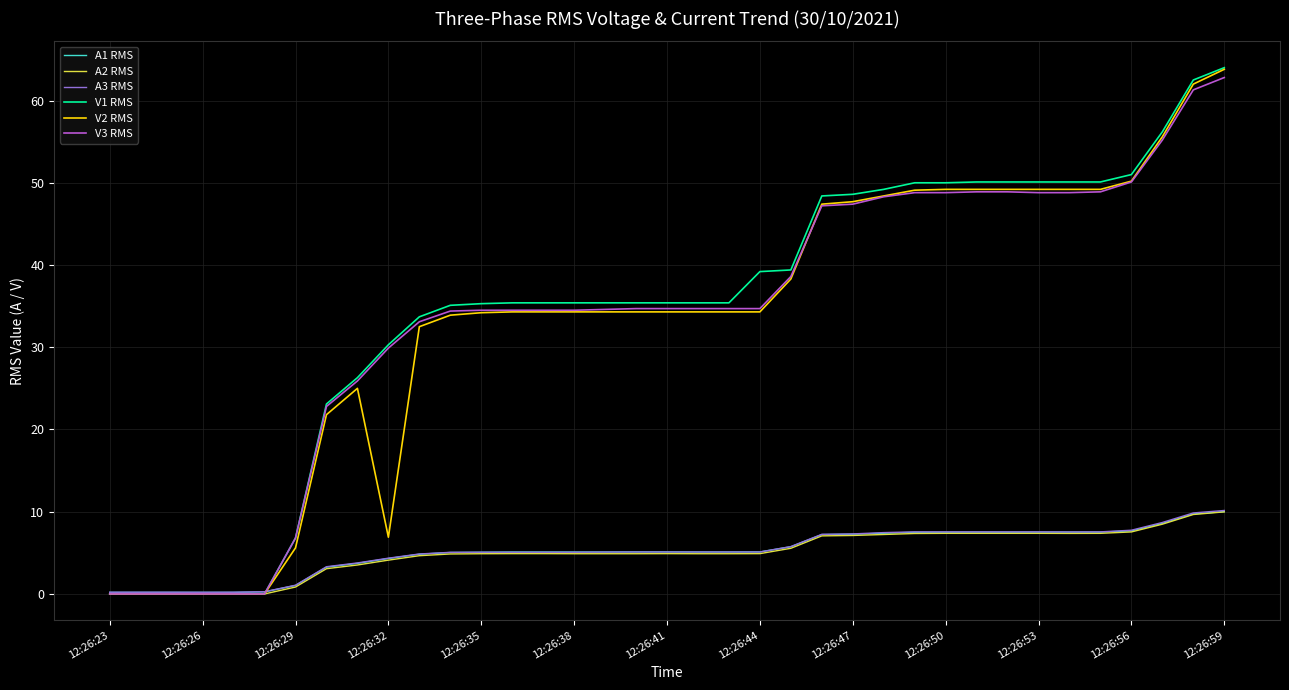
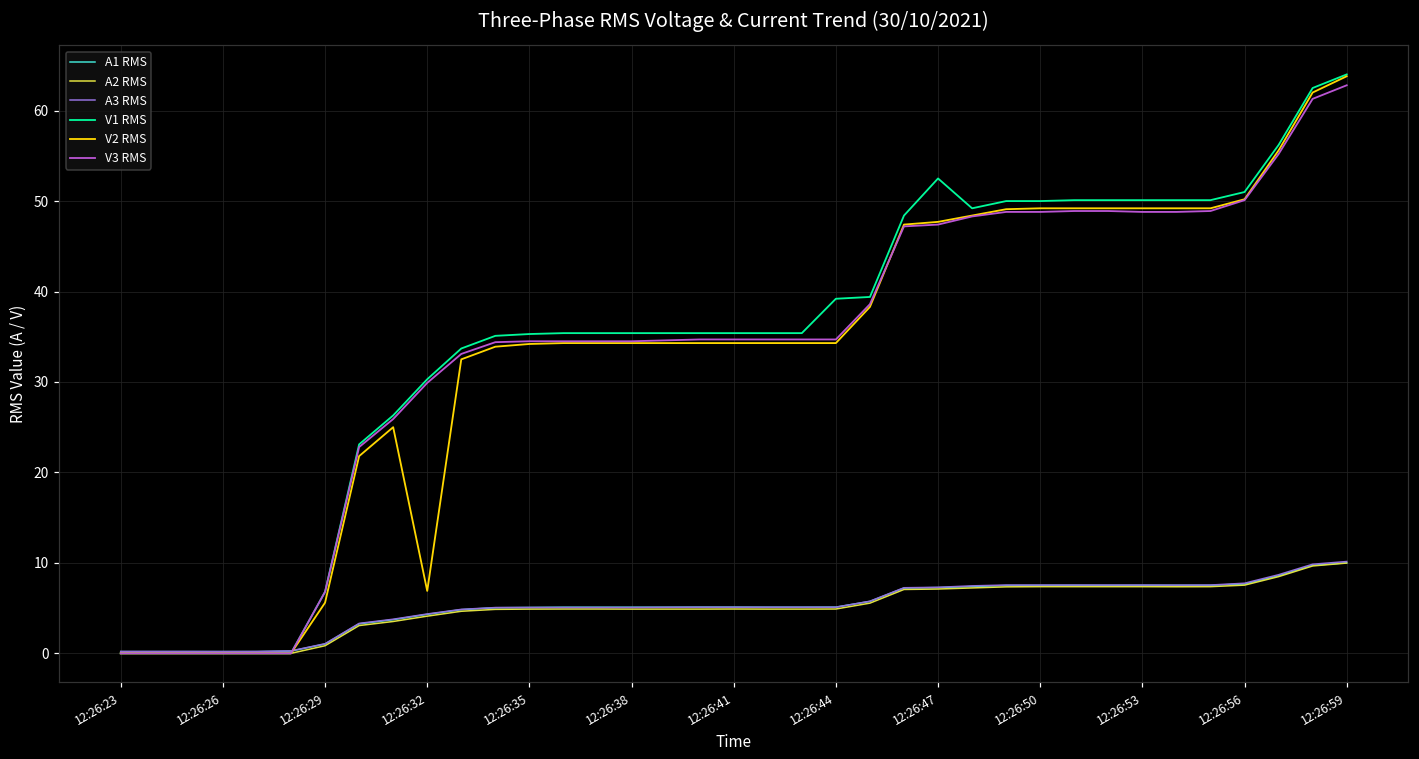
V1 RMS, 12:26:47: 49 -> 53
